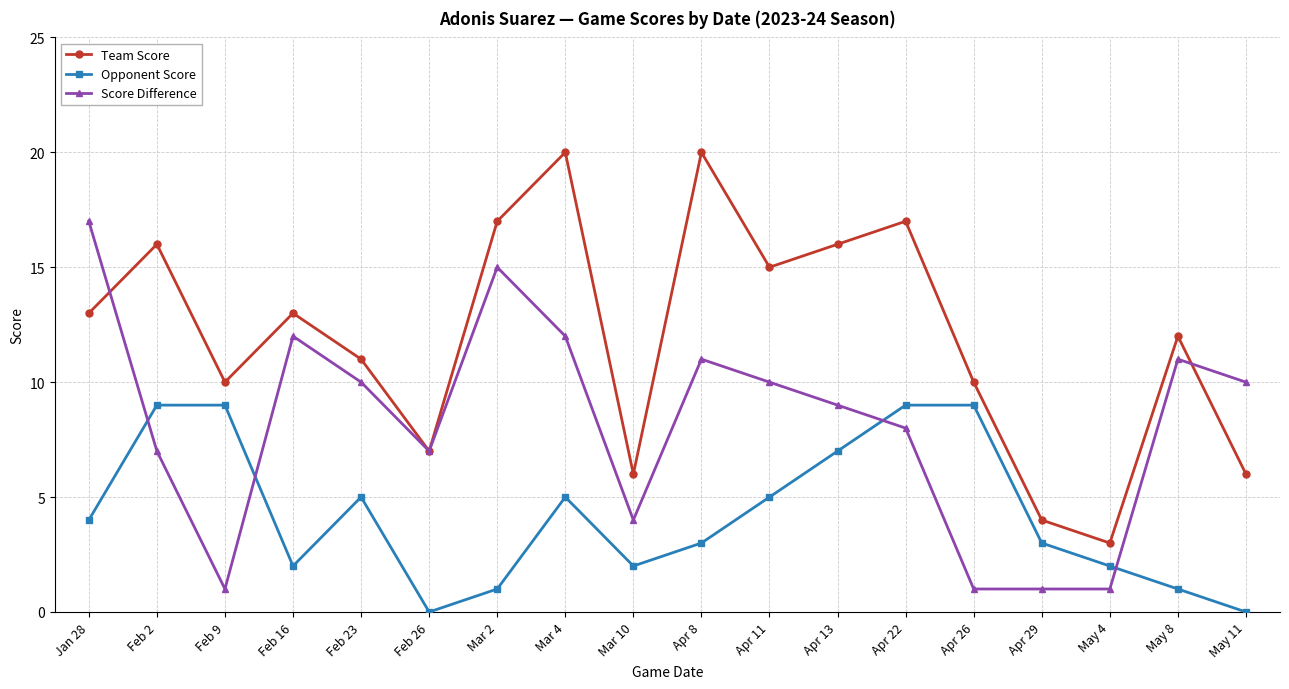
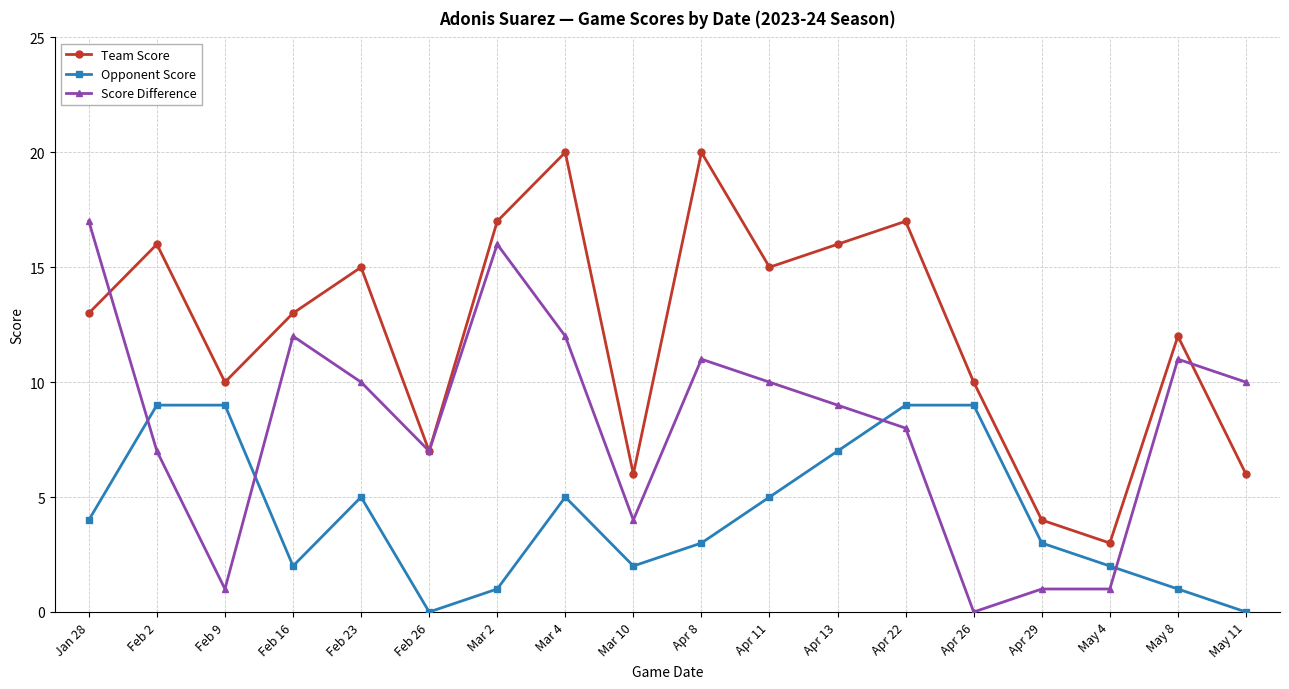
Team Score, Feb 23: 11 -> 15
Score Difference, Mar 2: 15 -> 16
Score Difference, Apr 26: 1 -> 0
